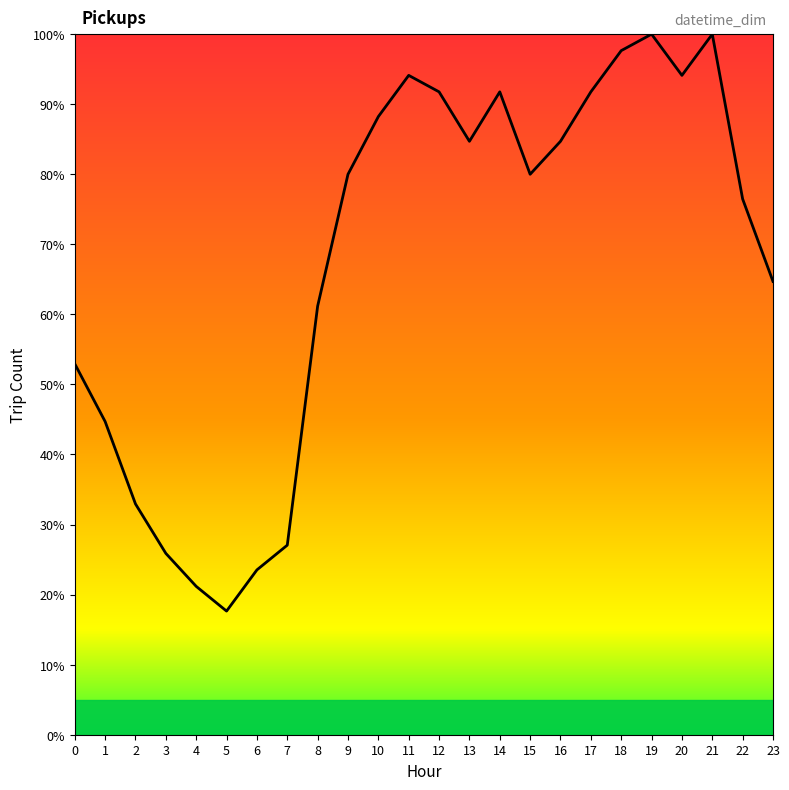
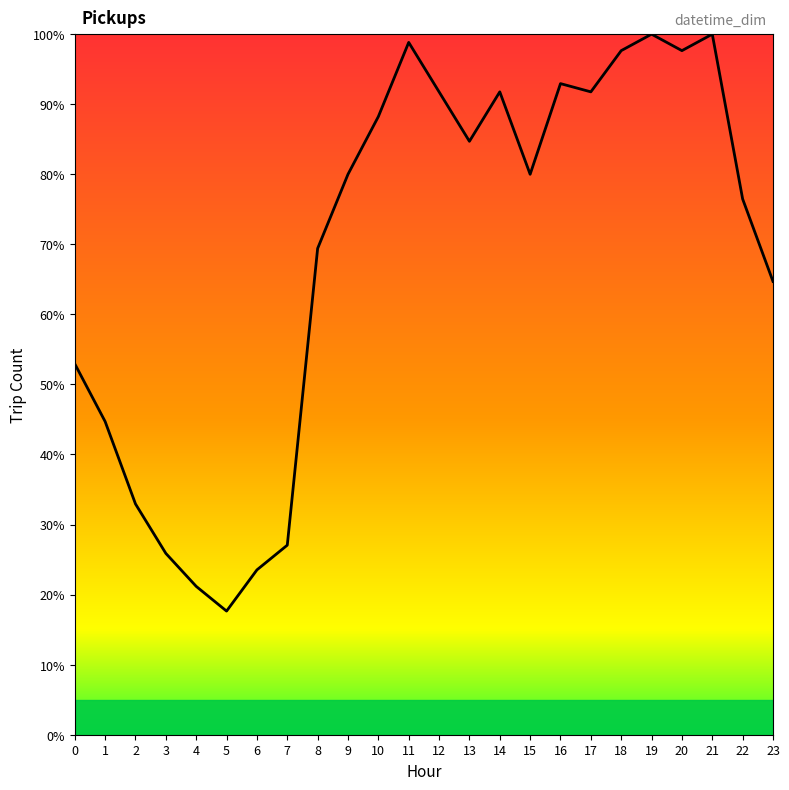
8: 61% -> 69%
11: 94% -> 99%
16: 85% -> 93%
20: 94% -> 98%
